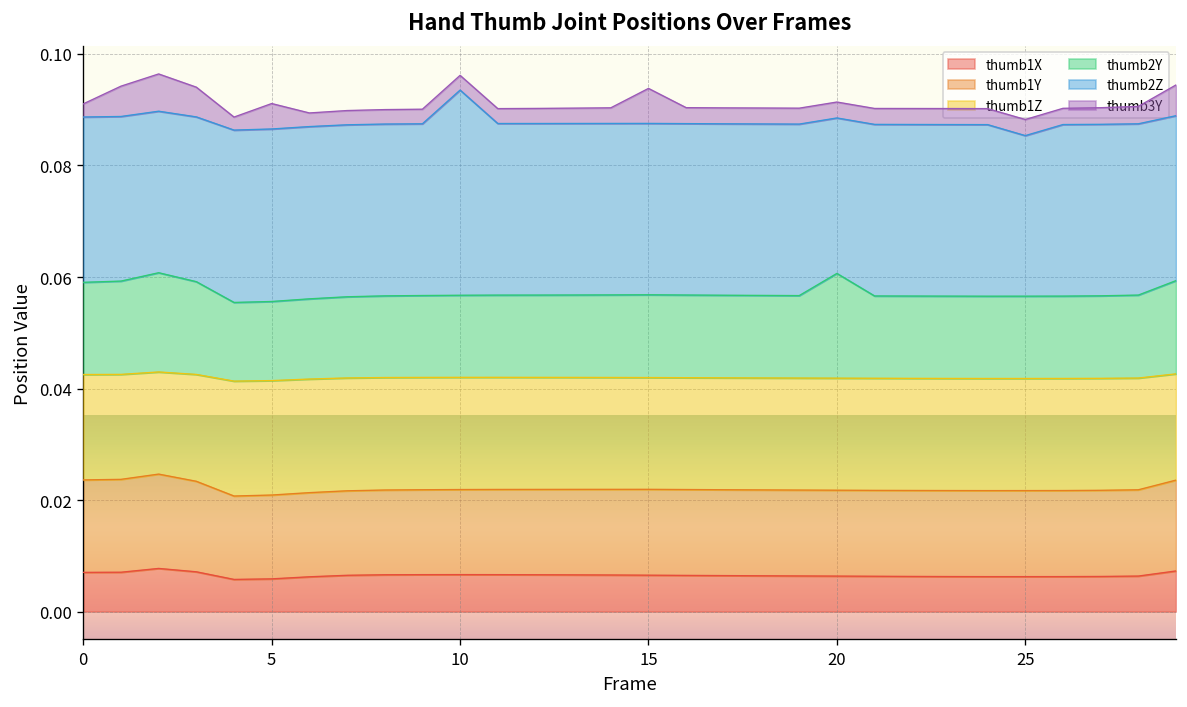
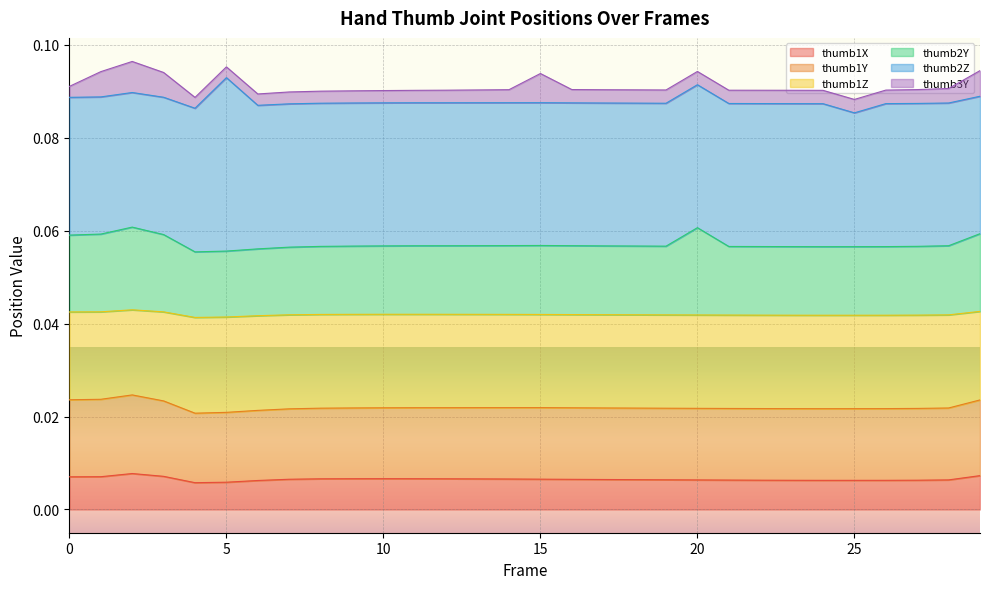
thumb2Z, 5: 0.031 -> 0.037
thumb3Y, 5: 0.005 -> 0.002
thumb2Z, 10: 0.037 -> 0.031
thumb2Z, 20: 0.028 -> 0.031
